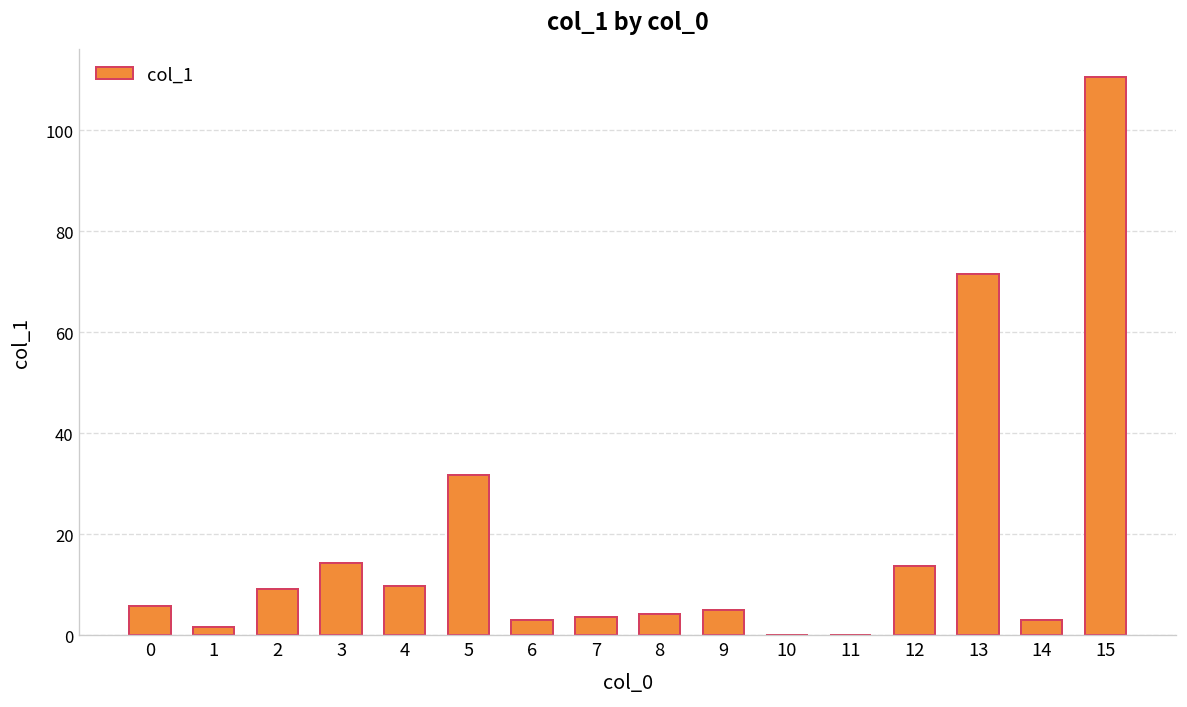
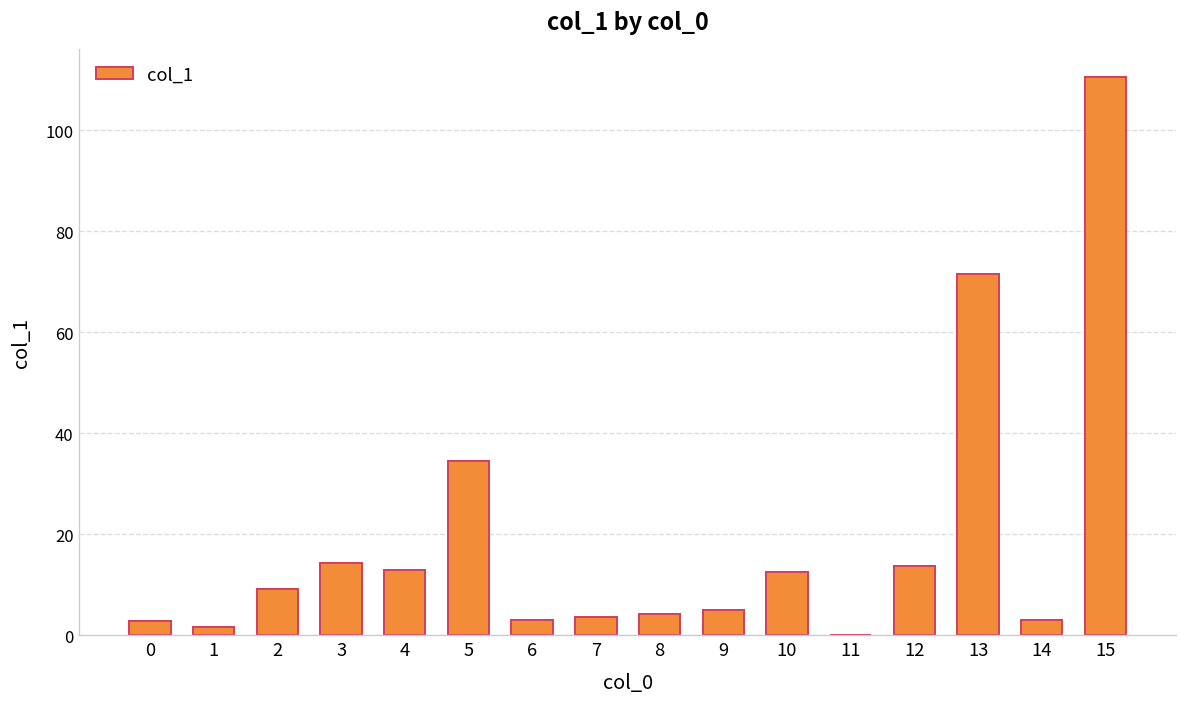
0: 6 -> 3
4: 10 -> 13
5: 32 -> 35
10: 0 -> 12
